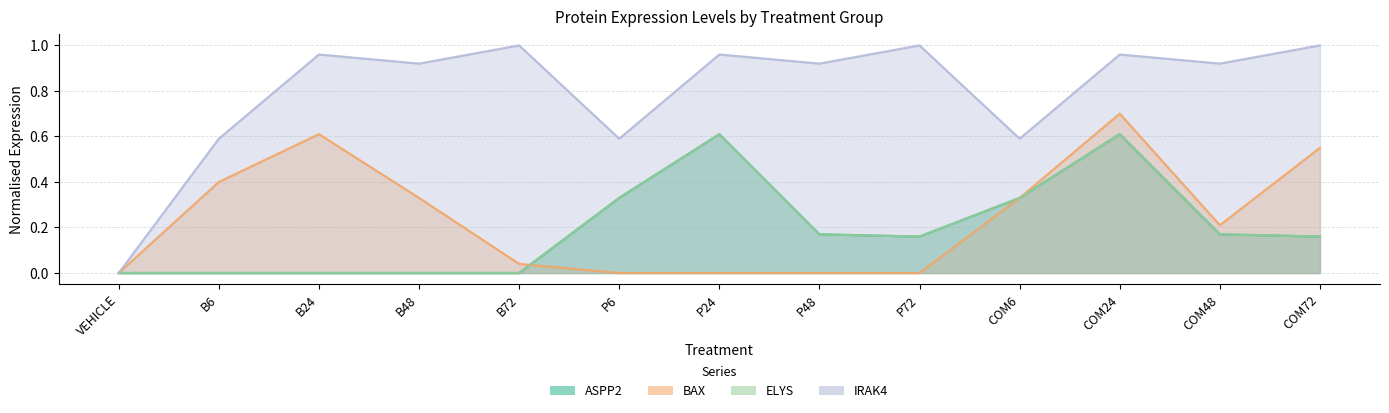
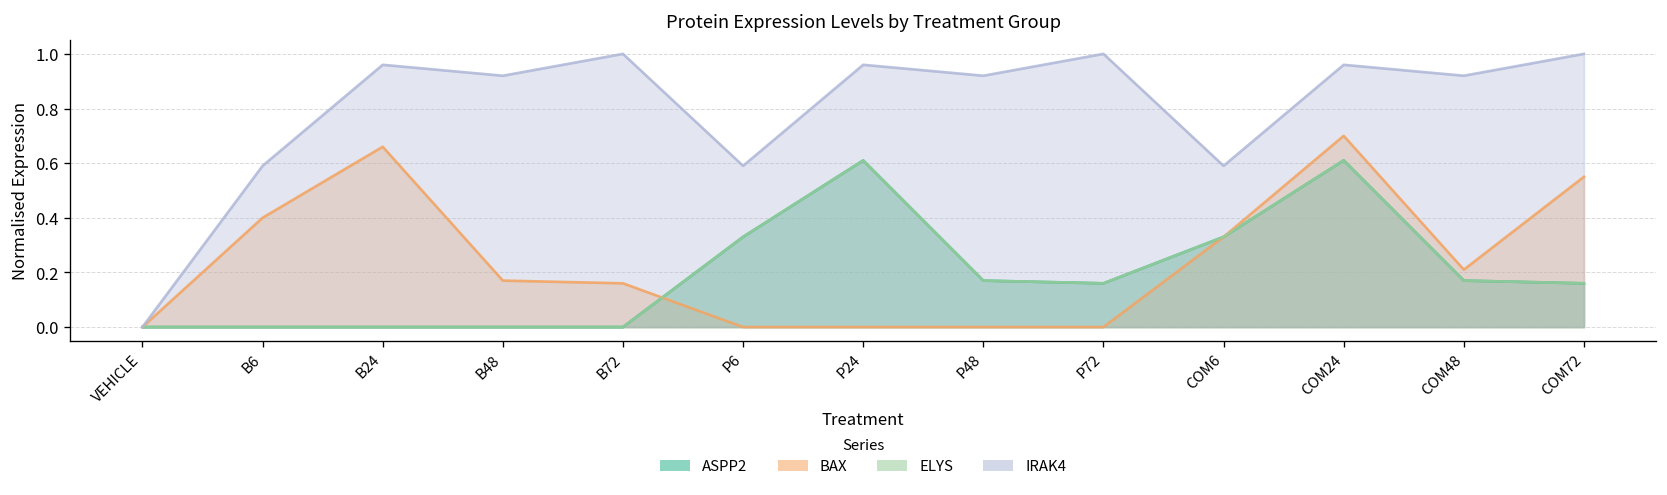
BAX, B24: 0.61 -> 0.66
BAX, B48: 0.33 -> 0.17
BAX, B72: 0.04 -> 0.16
